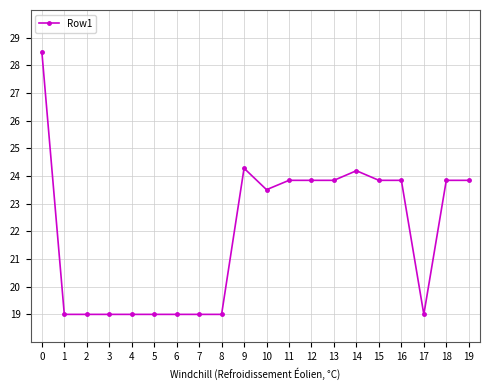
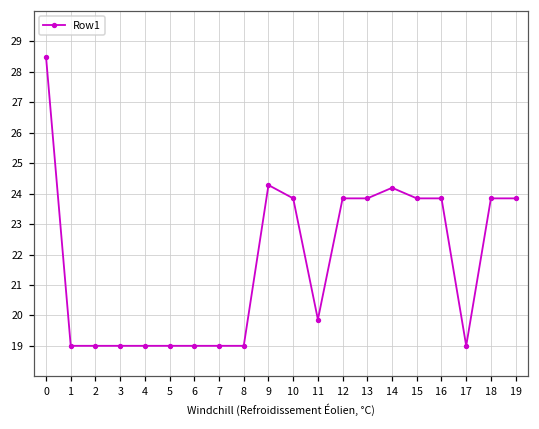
10: 23.5 -> 23.8
11: 23.8 -> 19.9
